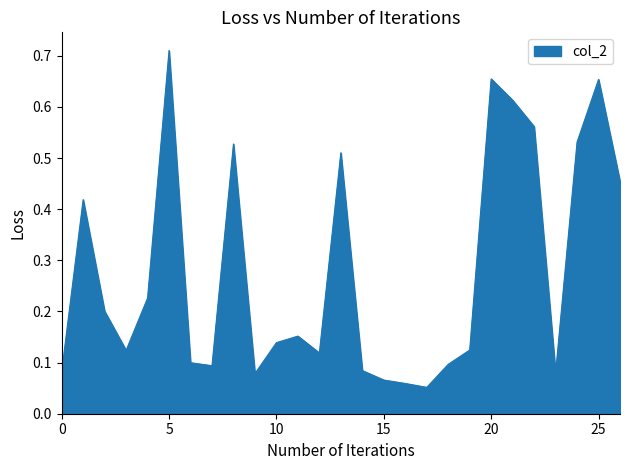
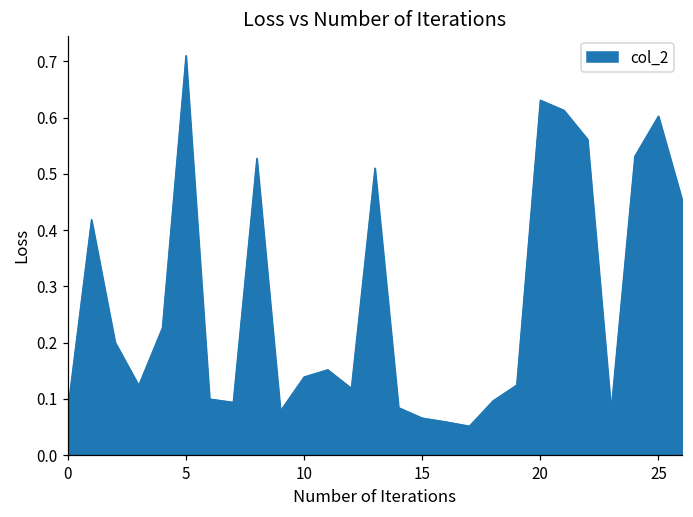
20: 0.65 -> 0.63
25: 0.65 -> 0.60
